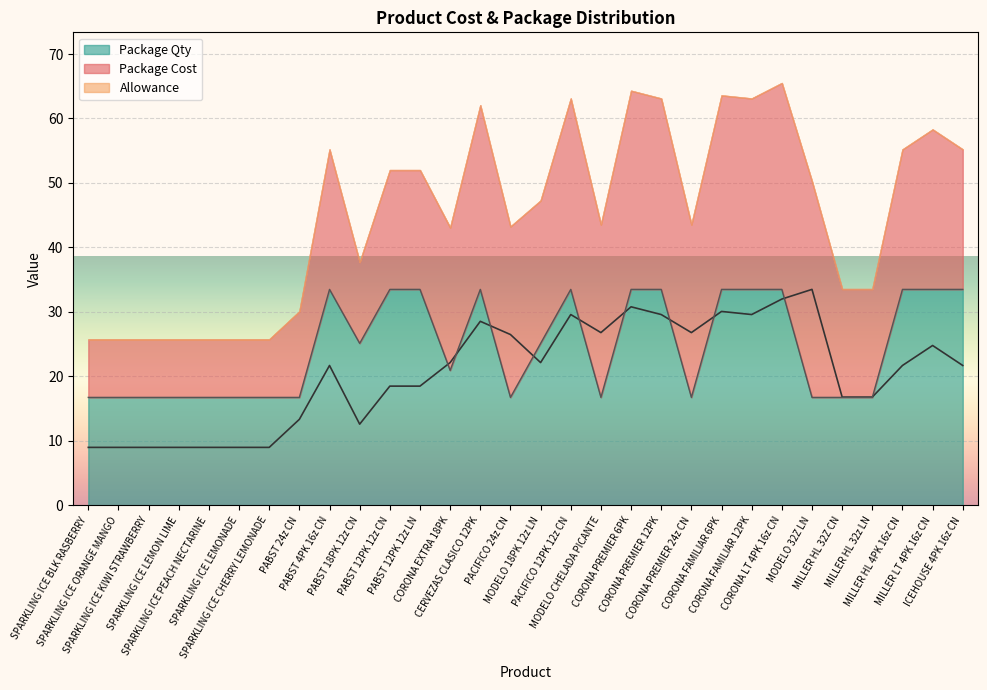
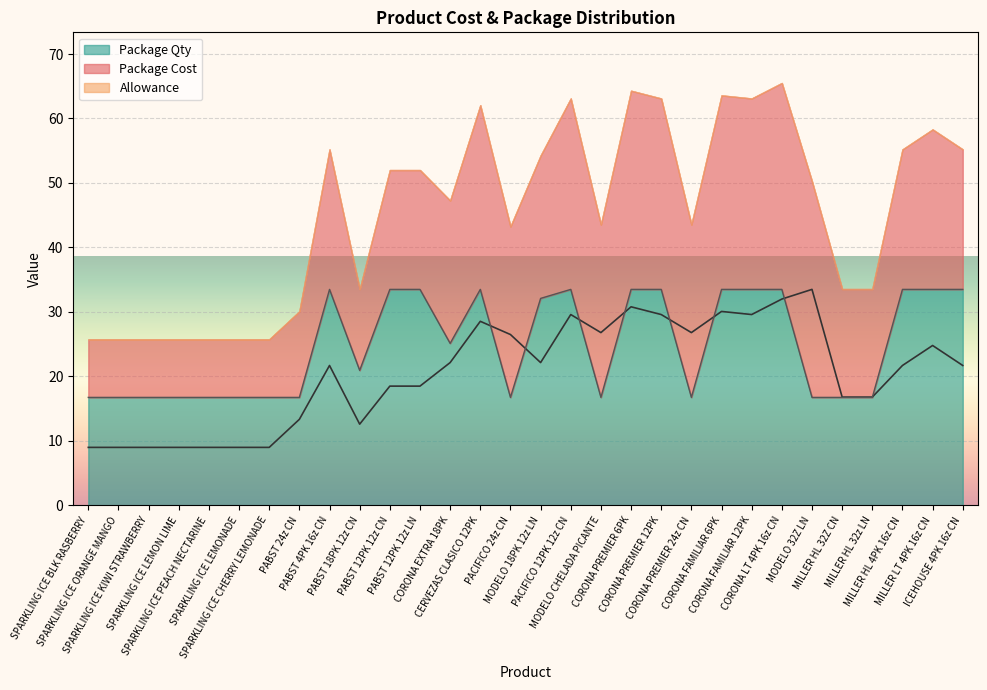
Package Qty, PABST 18PK 12z CN: 25 -> 21
Package Qty, CORONA EXTRA 18PK: 21 -> 25
Package Qty, MODELO 18PK 12z LN: 25 -> 32
